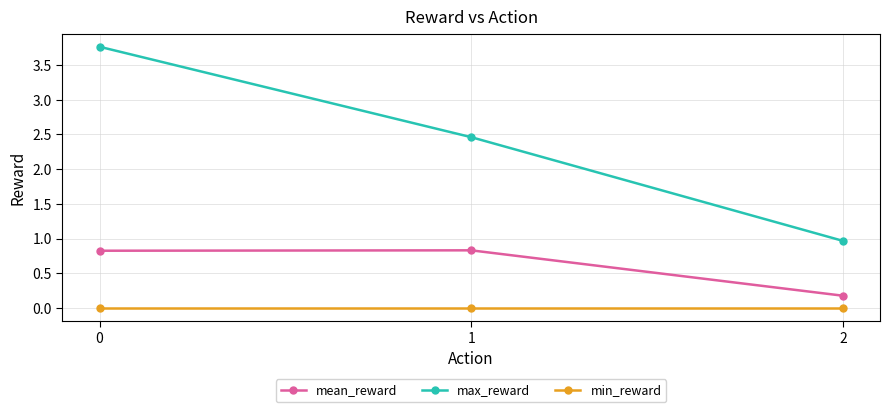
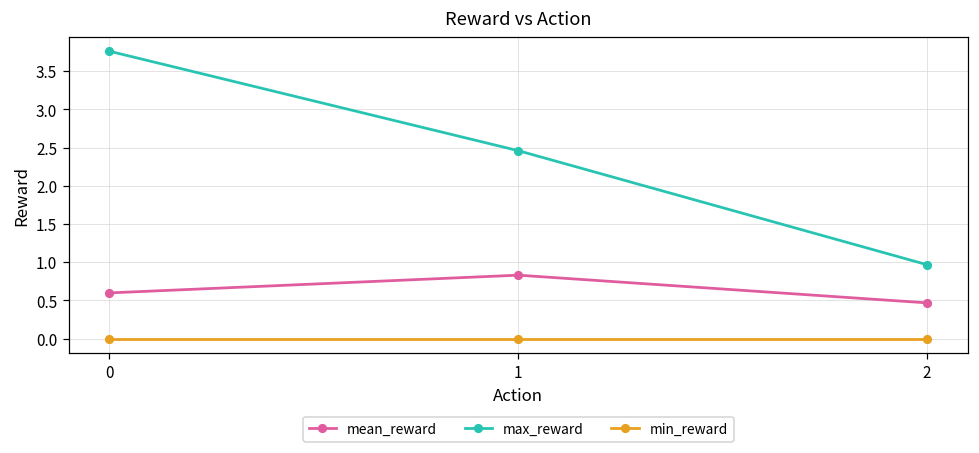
mean_reward, 0: 0.8 -> 0.6
mean_reward, 2: 0.2 -> 0.5
